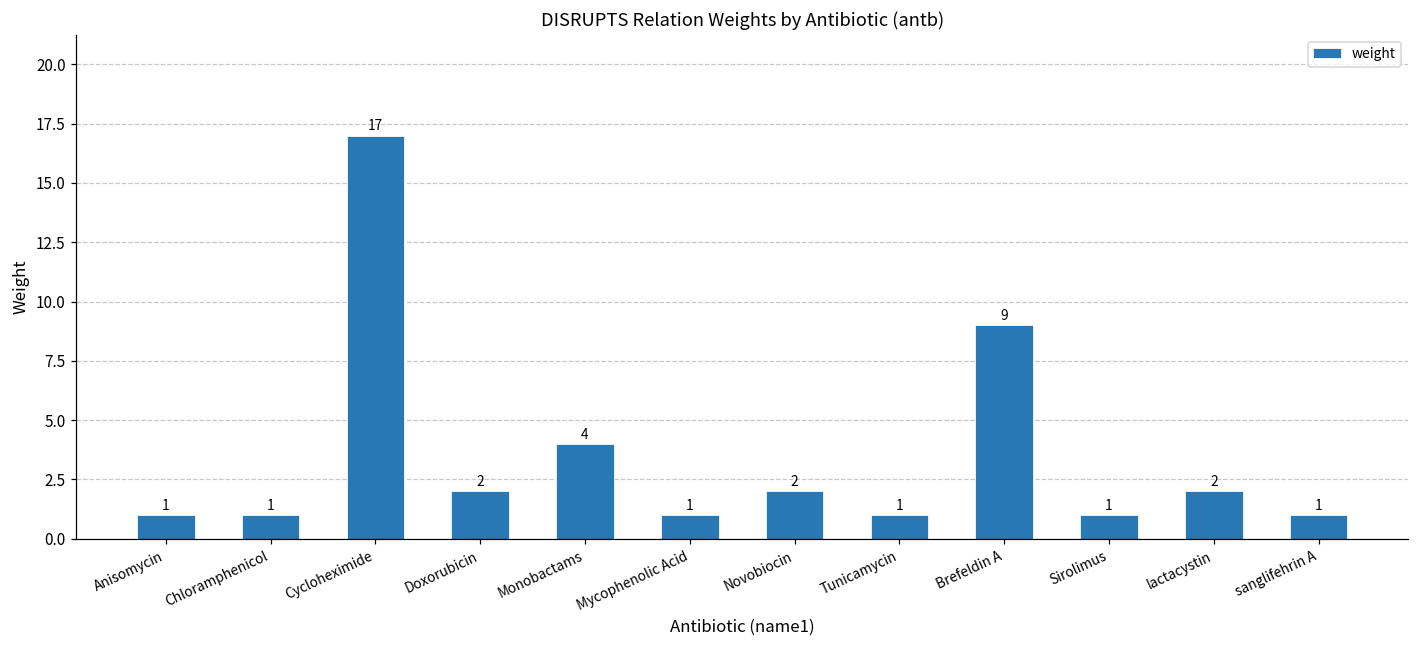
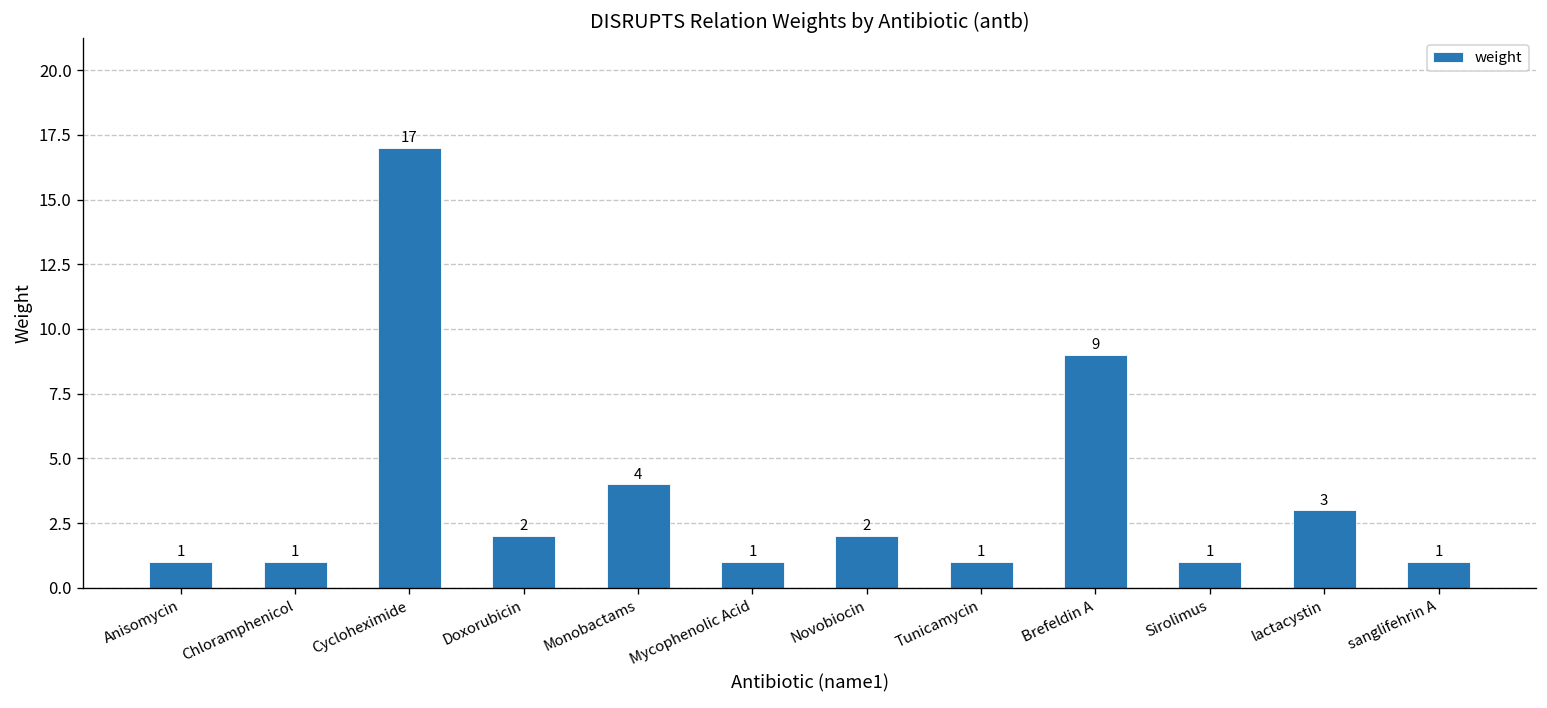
lactacystin: 2 -> 3
